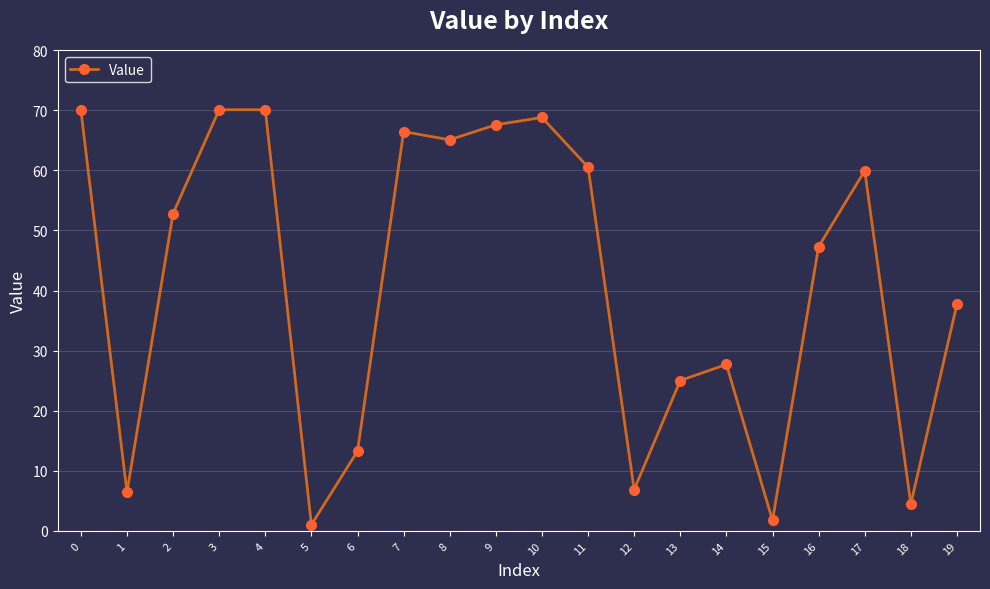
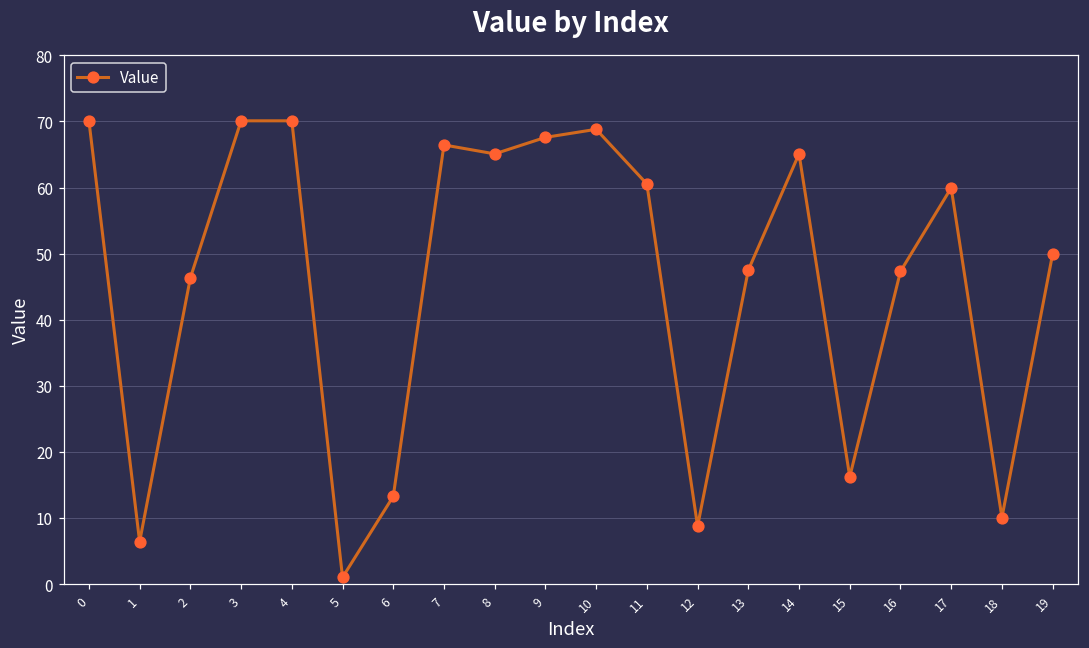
2: 53 -> 46
12: 7 -> 9
13: 25 -> 48
14: 28 -> 65
15: 2 -> 16
18: 4 -> 10
19: 38 -> 50
